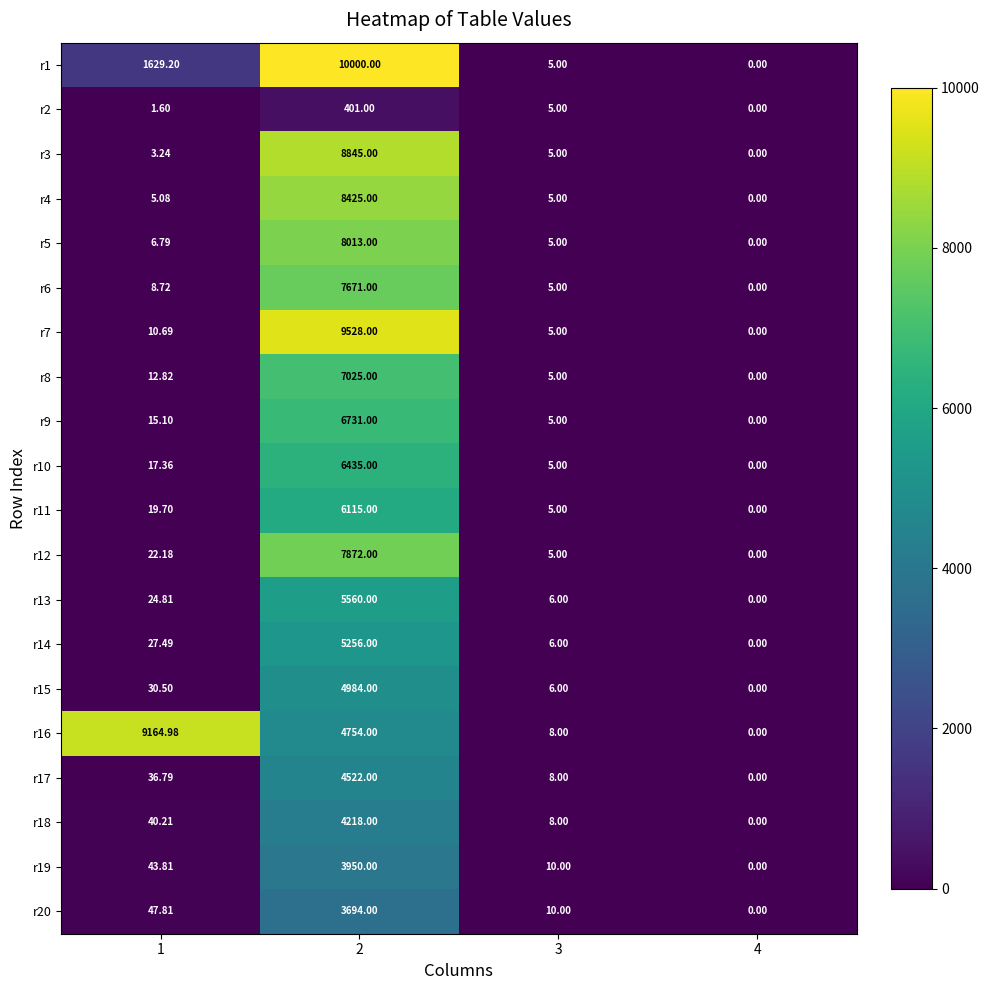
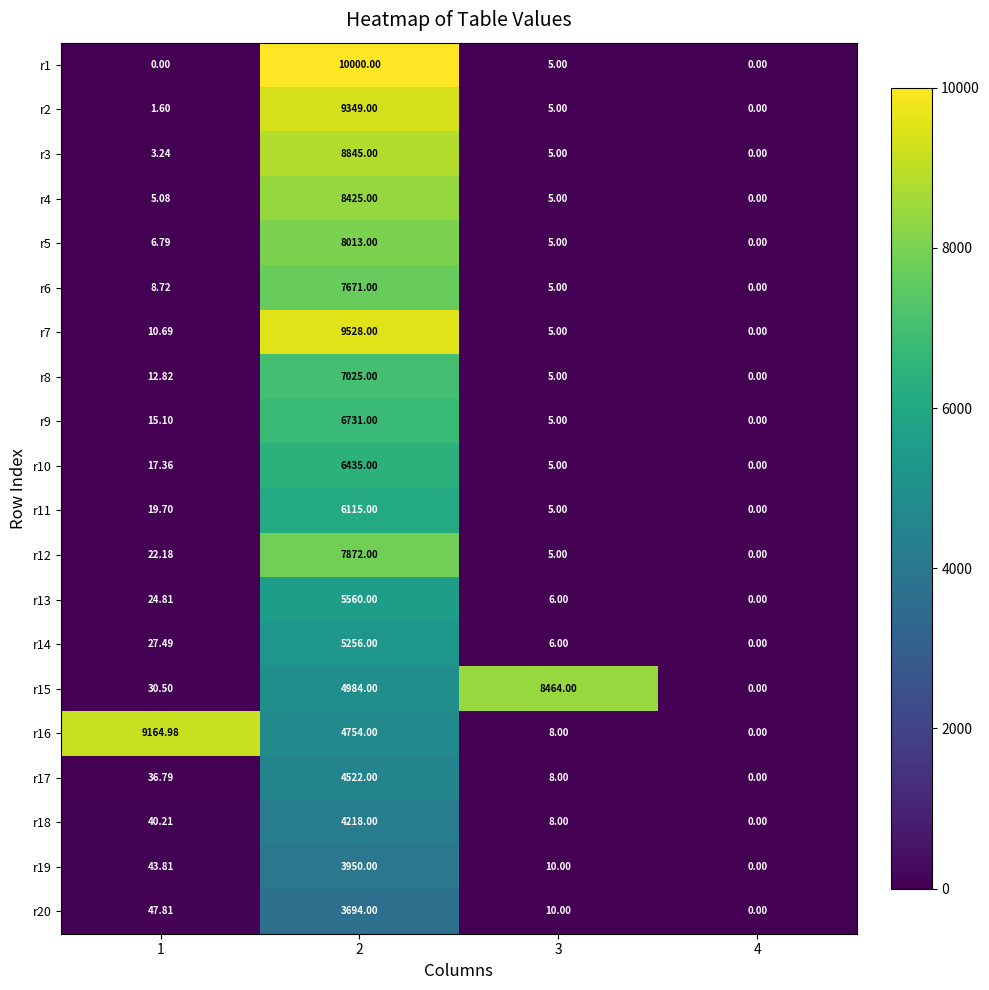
r1, 1: 1629.20 -> 0.00
r2, 2: 401.00 -> 9349.00
r15, 3: 6.00 -> 8464.00
